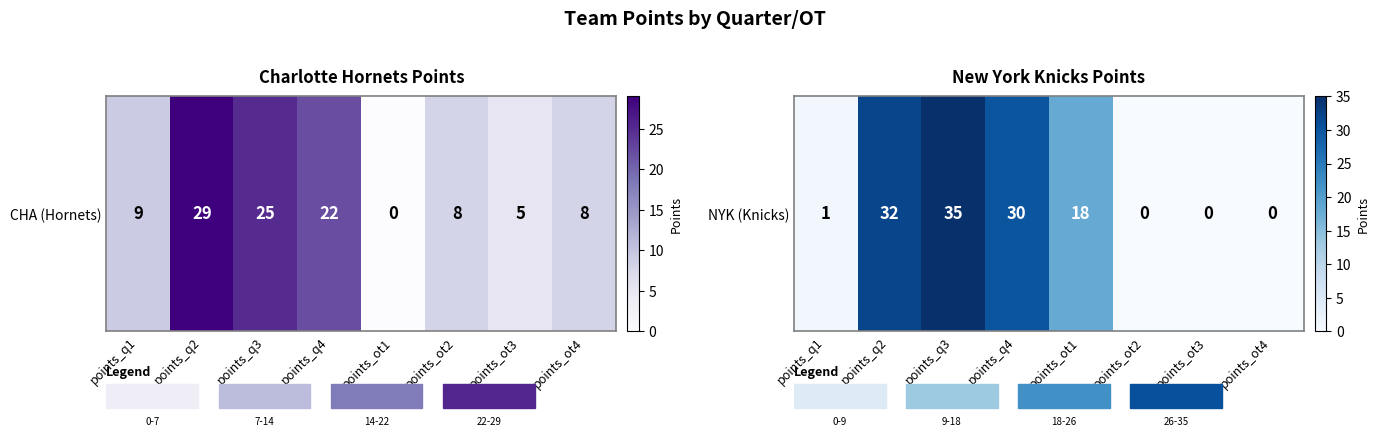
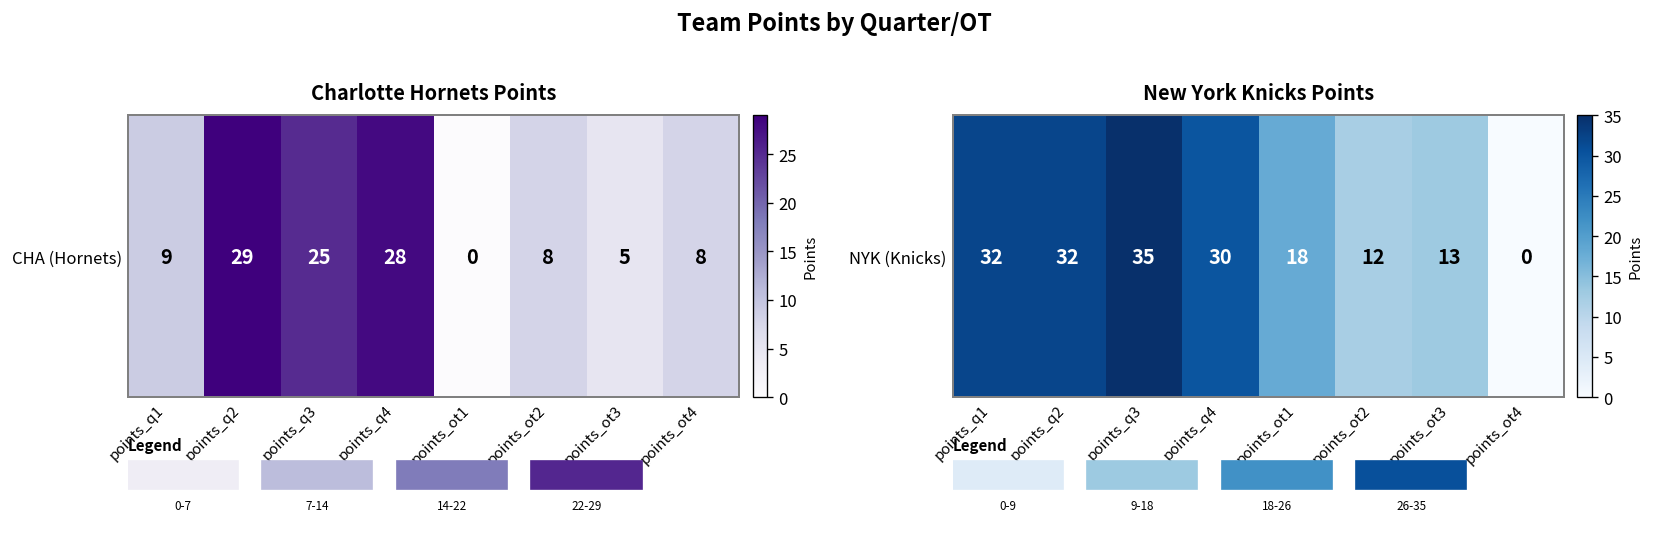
Charlotte Hornets Points, CHA (Hornets), points_q4: 22 -> 28
New York Knicks Points, NYK (Knicks), points_q1: 1 -> 32
New York Knicks Points, NYK (Knicks), points_ot2: 0 -> 12
New York Knicks Points, NYK (Knicks), points_ot3: 0 -> 13
